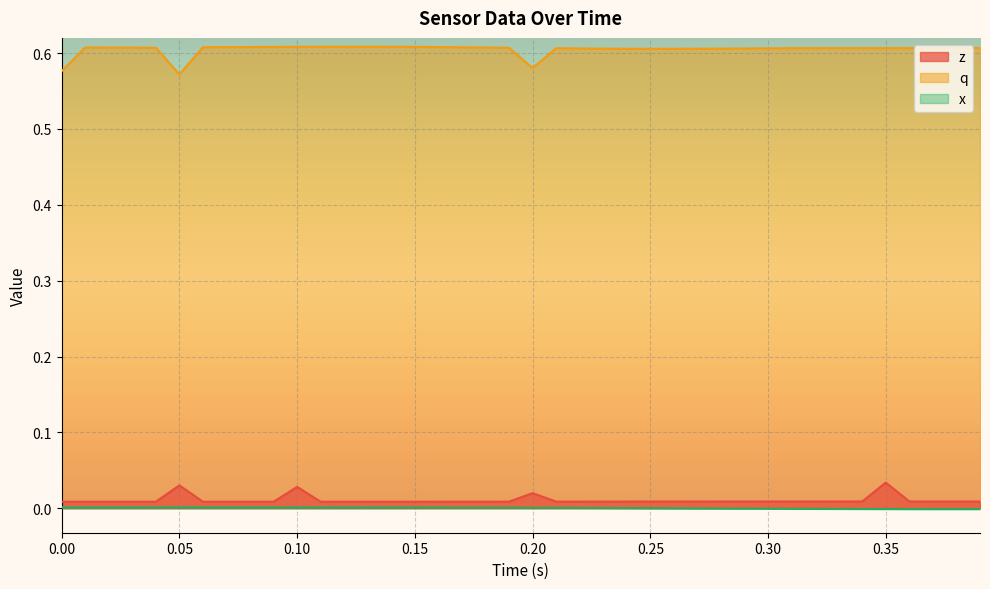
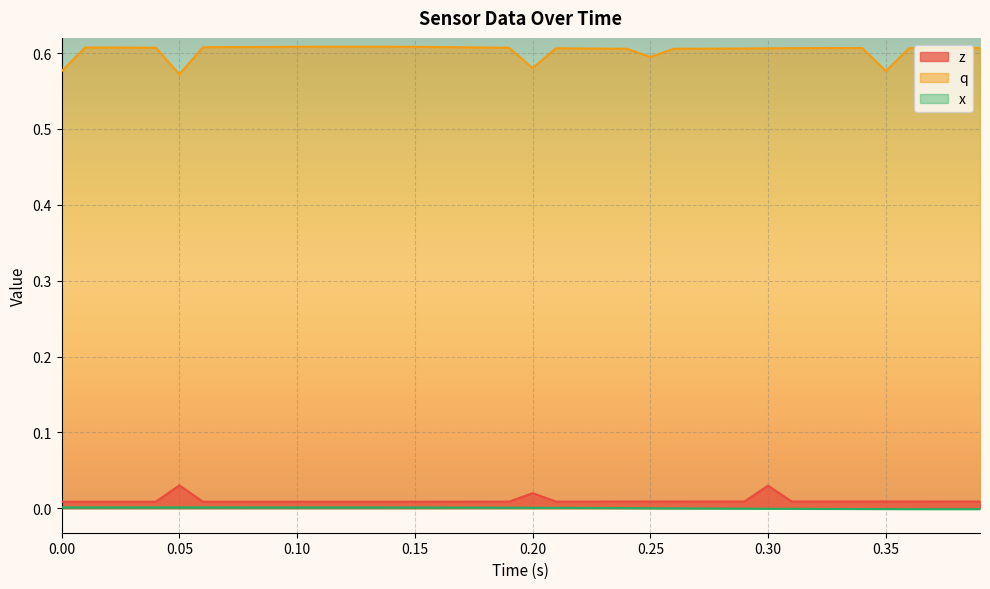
z, 0.10: 0.03 -> 0.01
q, 0.25: 0.61 -> 0.59
z, 0.30: 0.01 -> 0.03
z, 0.35: 0.03 -> 0.01
q, 0.35: 0.61 -> 0.58
